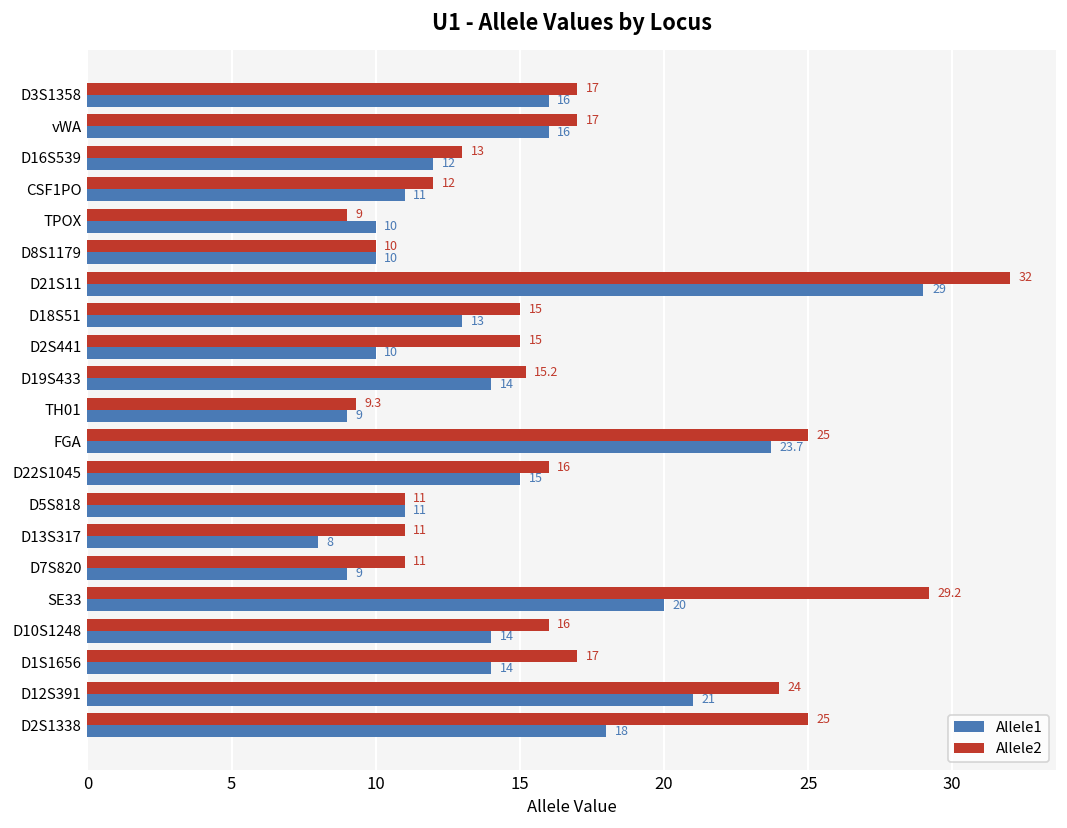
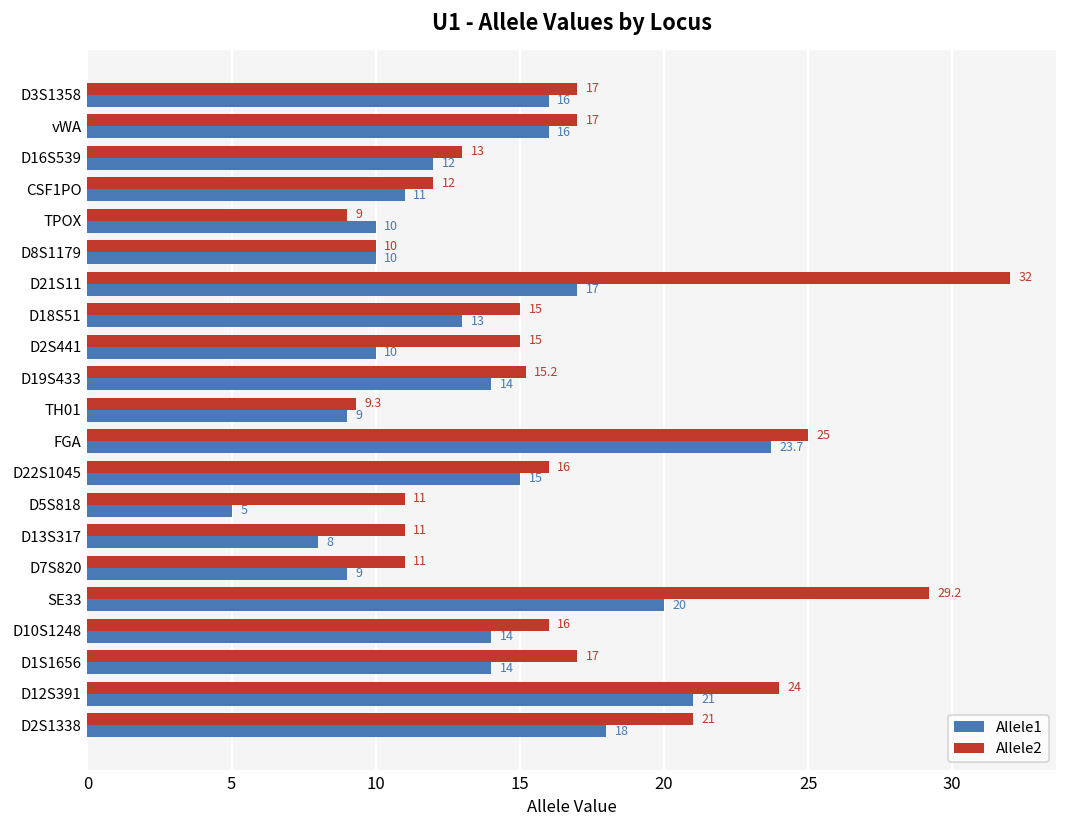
Allele1, D21S11: 29 -> 17
Allele1, D5S818: 11 -> 5
Allele2, D2S1338: 25 -> 21
